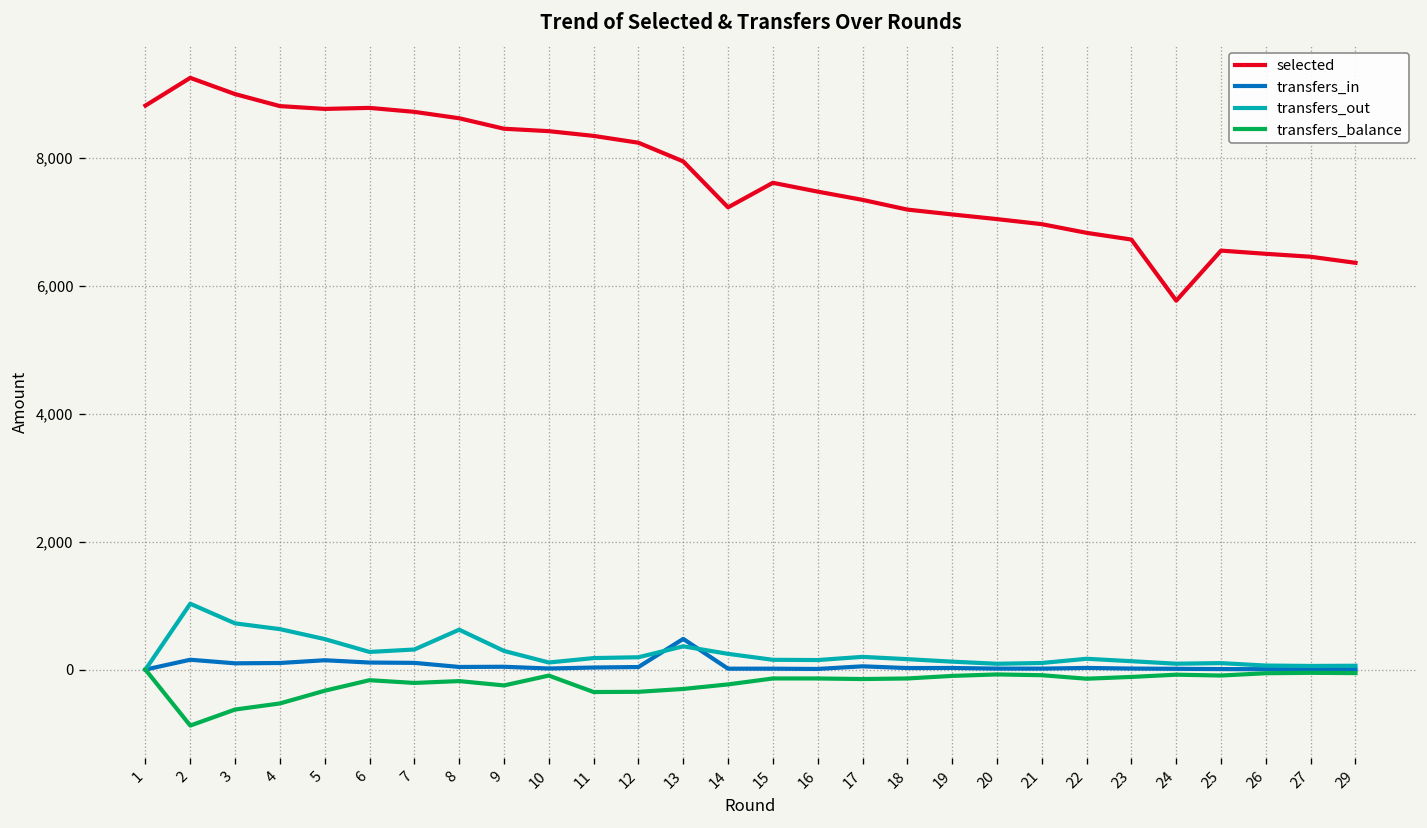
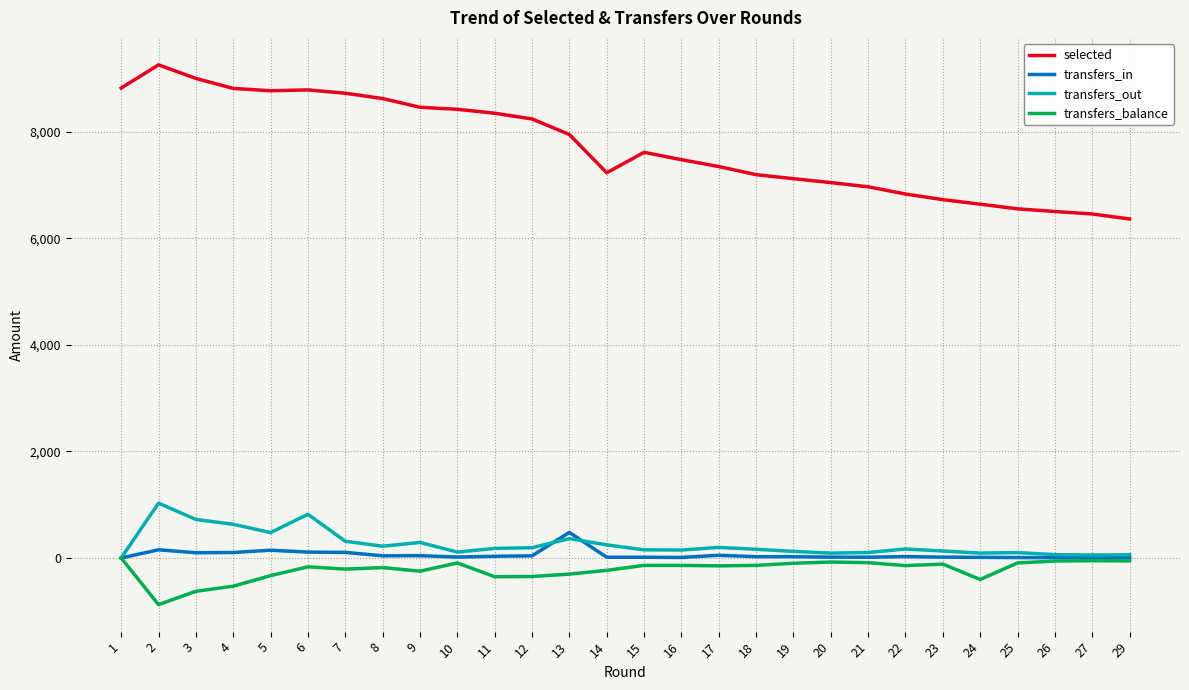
transfers_out, 6: 300 -> 800
transfers_out, 8: 600 -> 200
selected, 24: 5,800 -> 6,600
transfers_balance, 24: -100 -> -400
